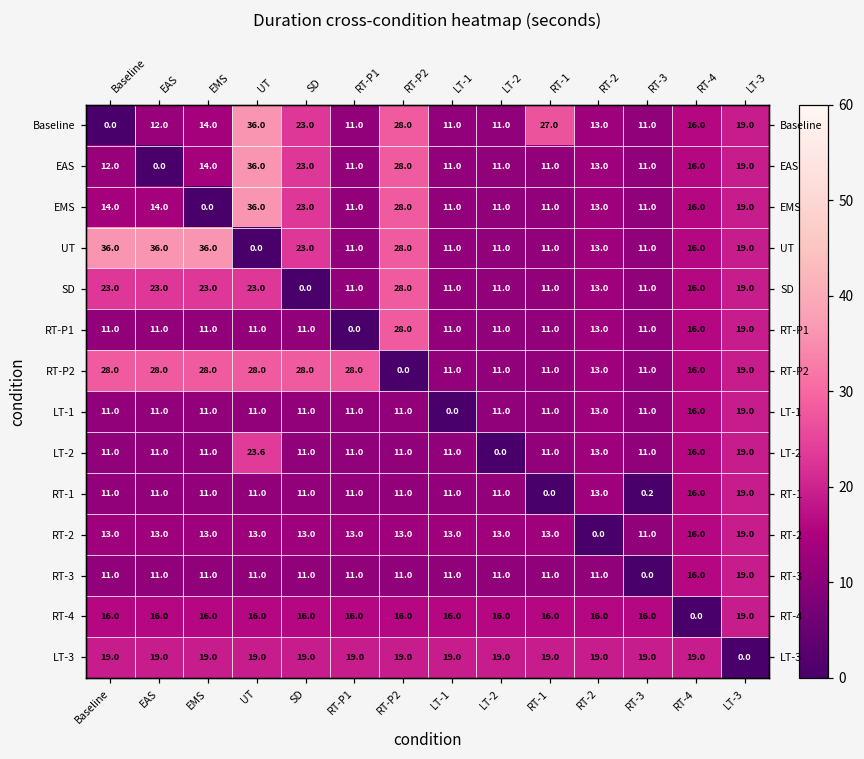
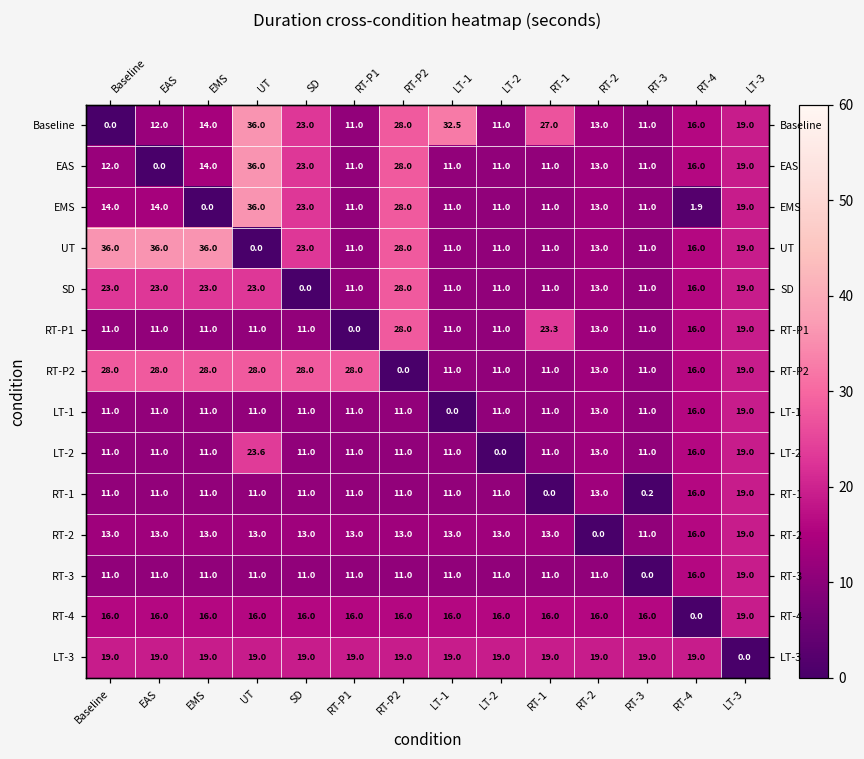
Baseline, LT-1: 11.0 -> 32.5
EMS, RT-4: 16.0 -> 1.9
RT-P1, RT-1: 11.0 -> 23.3
